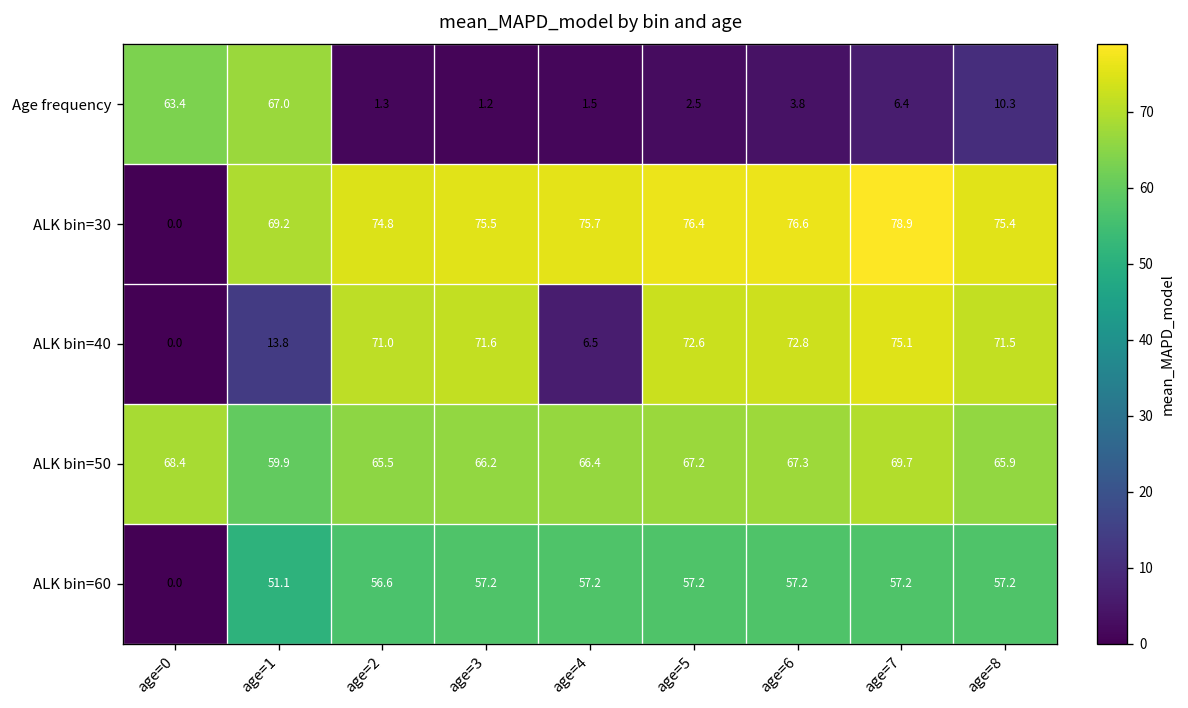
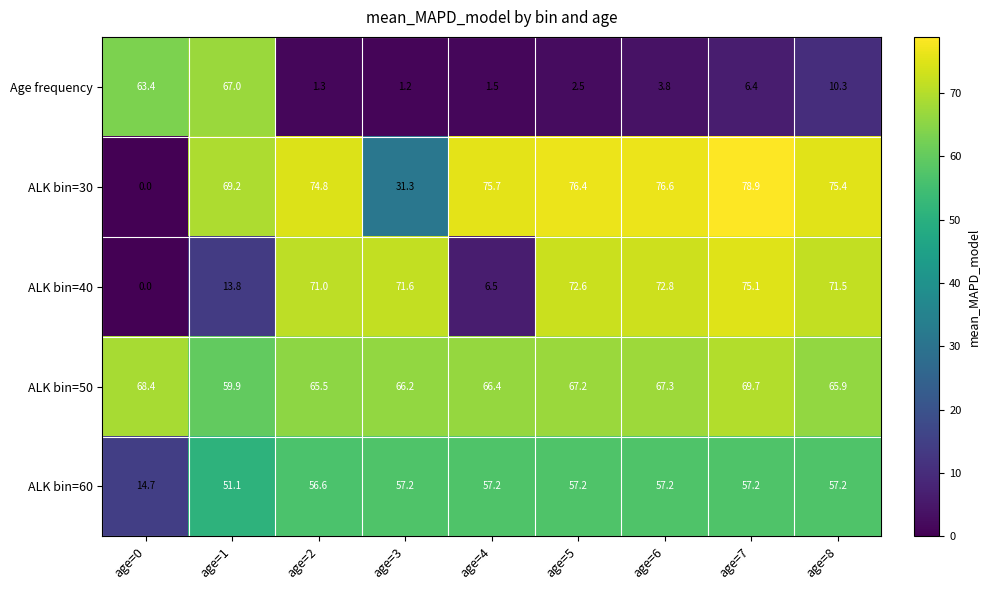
ALK bin=30, age=3: 75.5 -> 31.3
ALK bin=60, age=0: 0.0 -> 14.7
